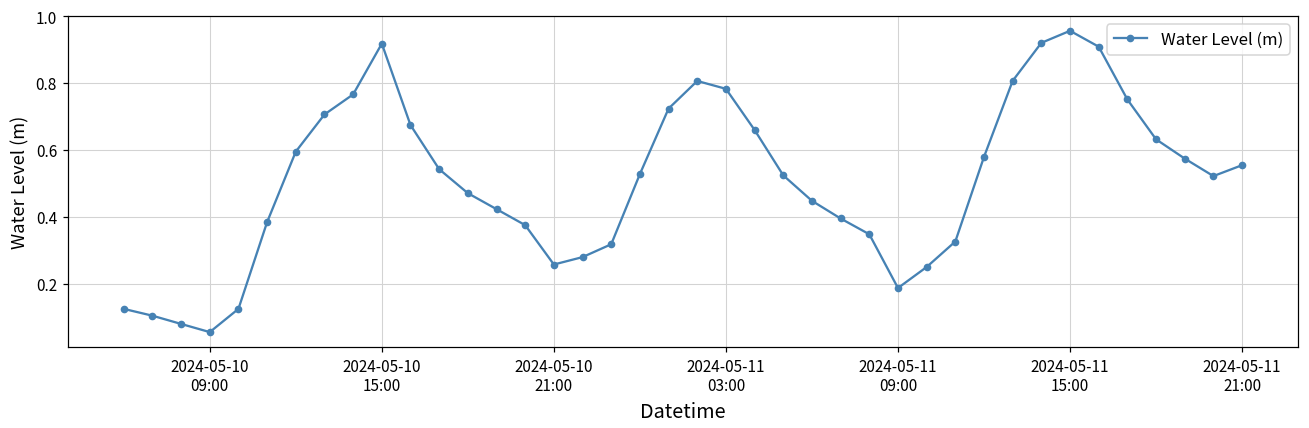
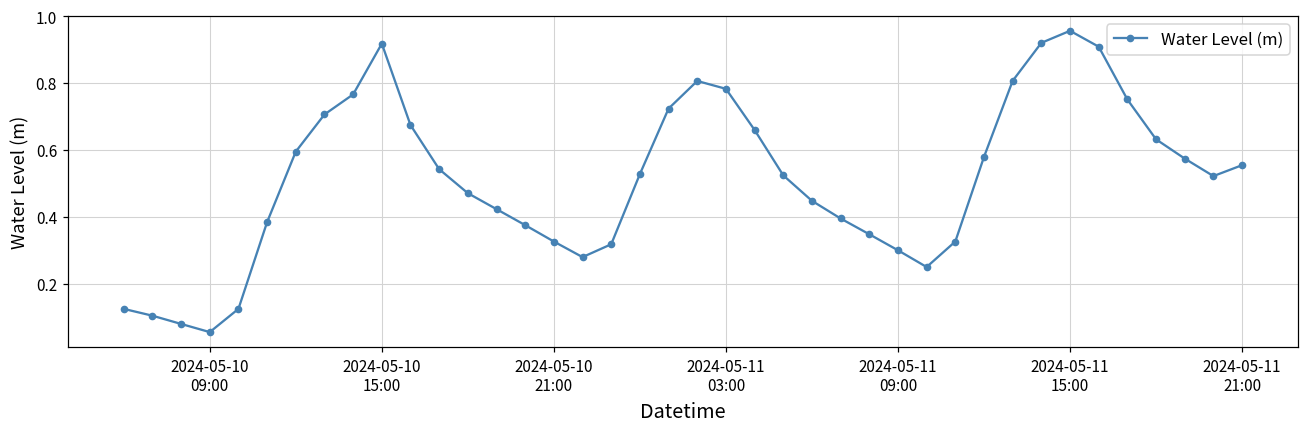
2024-05-10 21:00: 0.26 -> 0.33
2024-05-11 09:00: 0.19 -> 0.30
